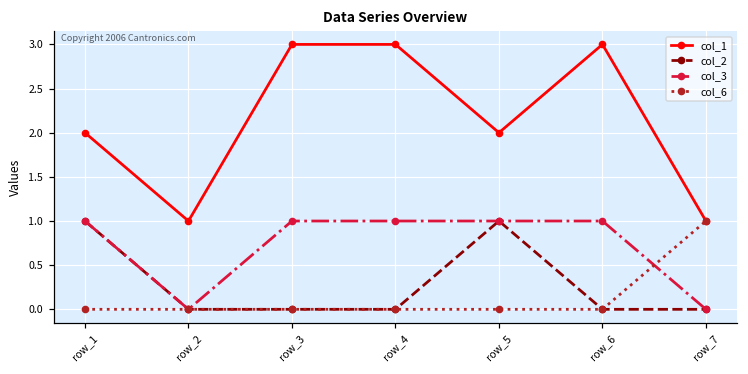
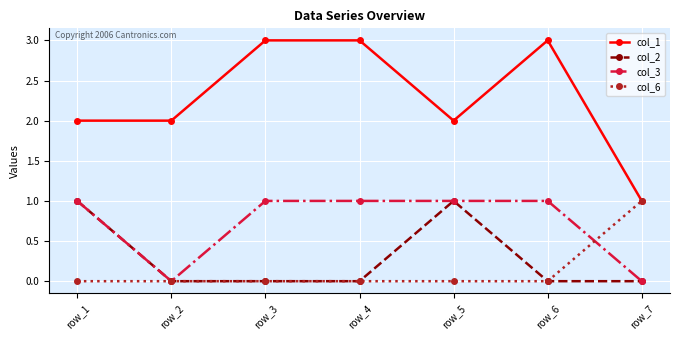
col_1, row_2: 1 -> 2
